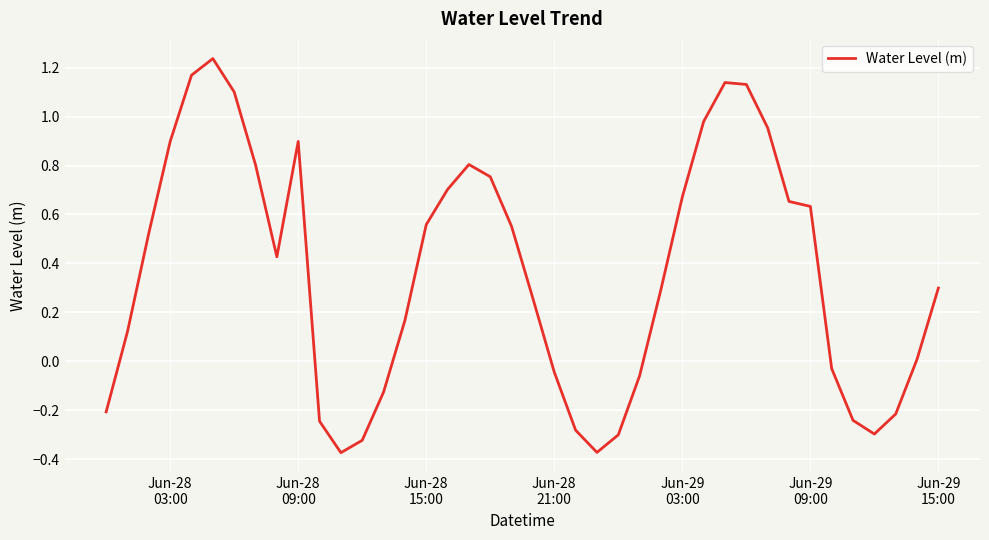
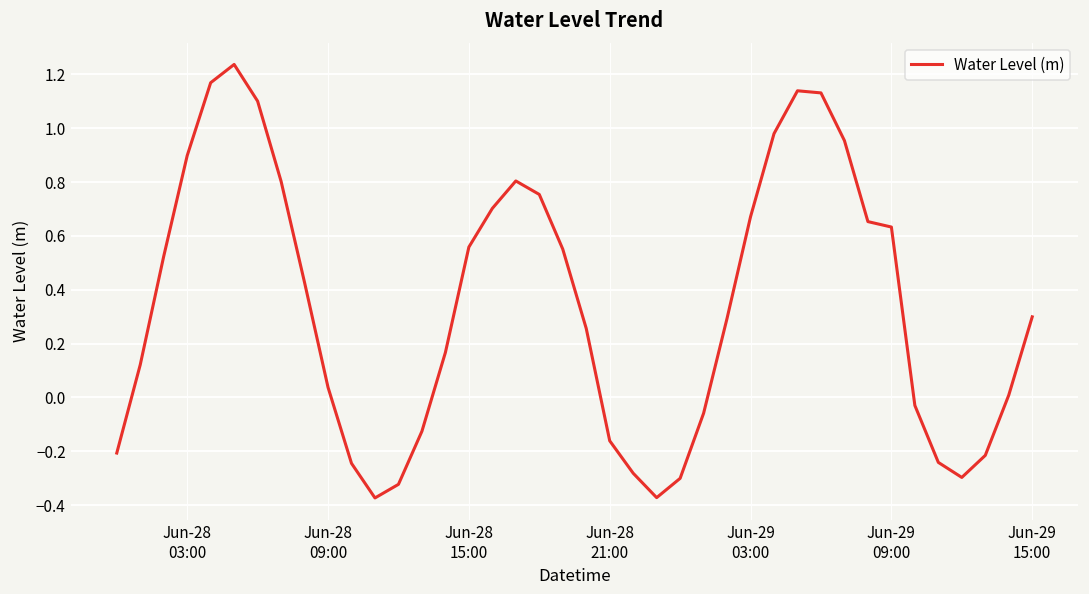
Jun-28 09:00: 0.90 -> 0.04
Jun-28 21:00: -0.04 -> -0.16
